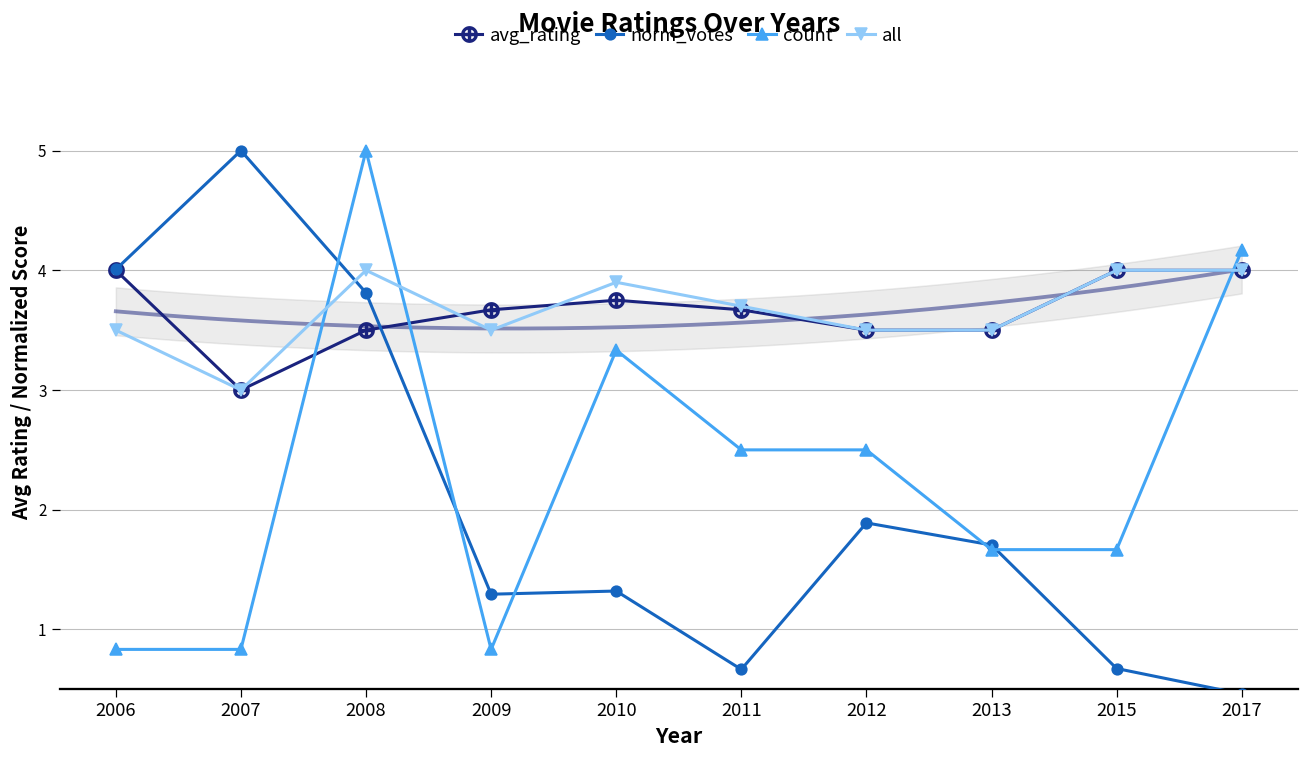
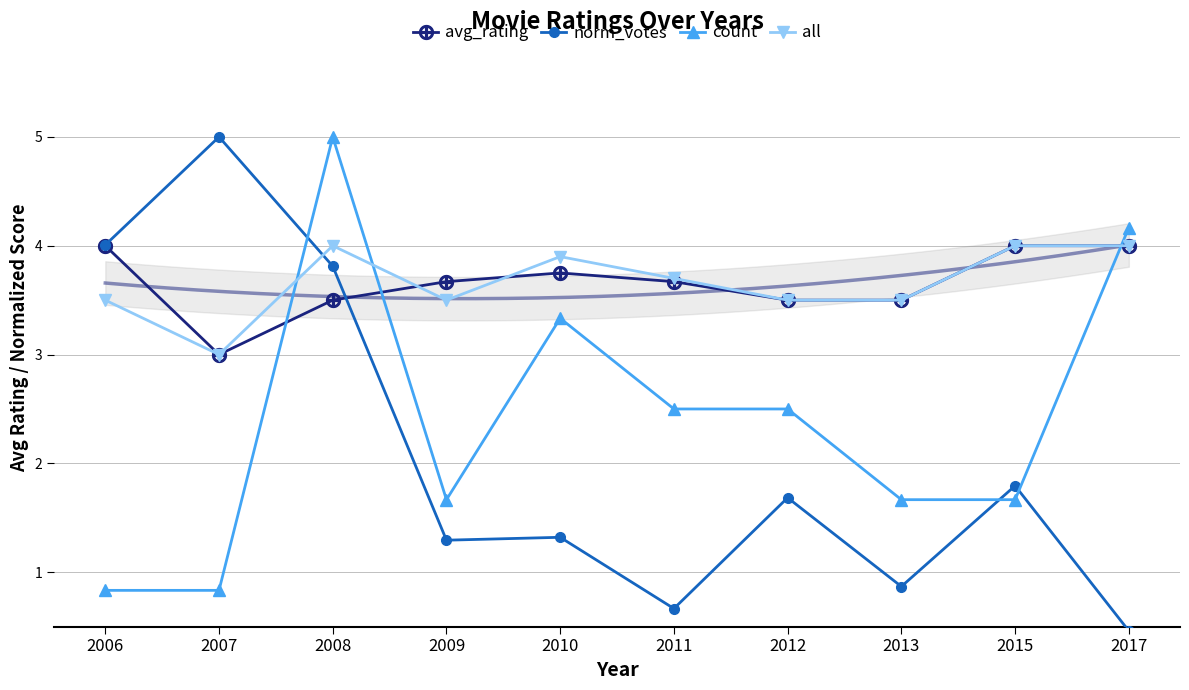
count, 2009: 0.83 -> 1.67
norm_votes, 2012: 1.89 -> 1.68
norm_votes, 2013: 1.71 -> 0.87
norm_votes, 2015: 0.67 -> 1.79
